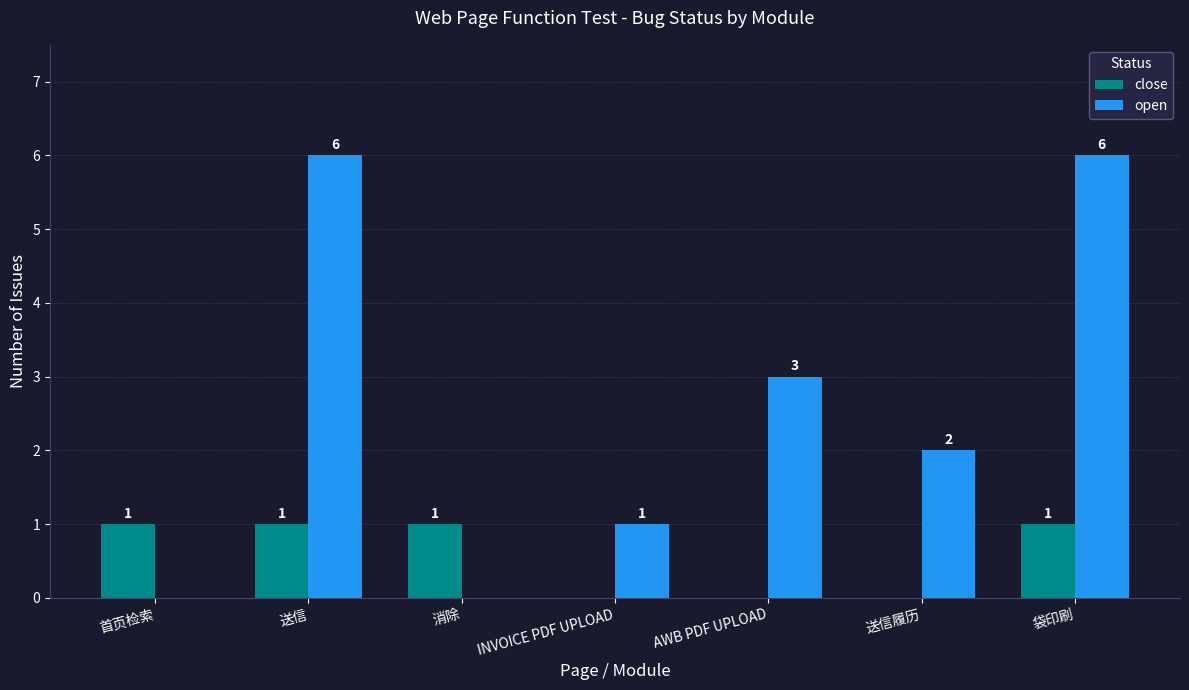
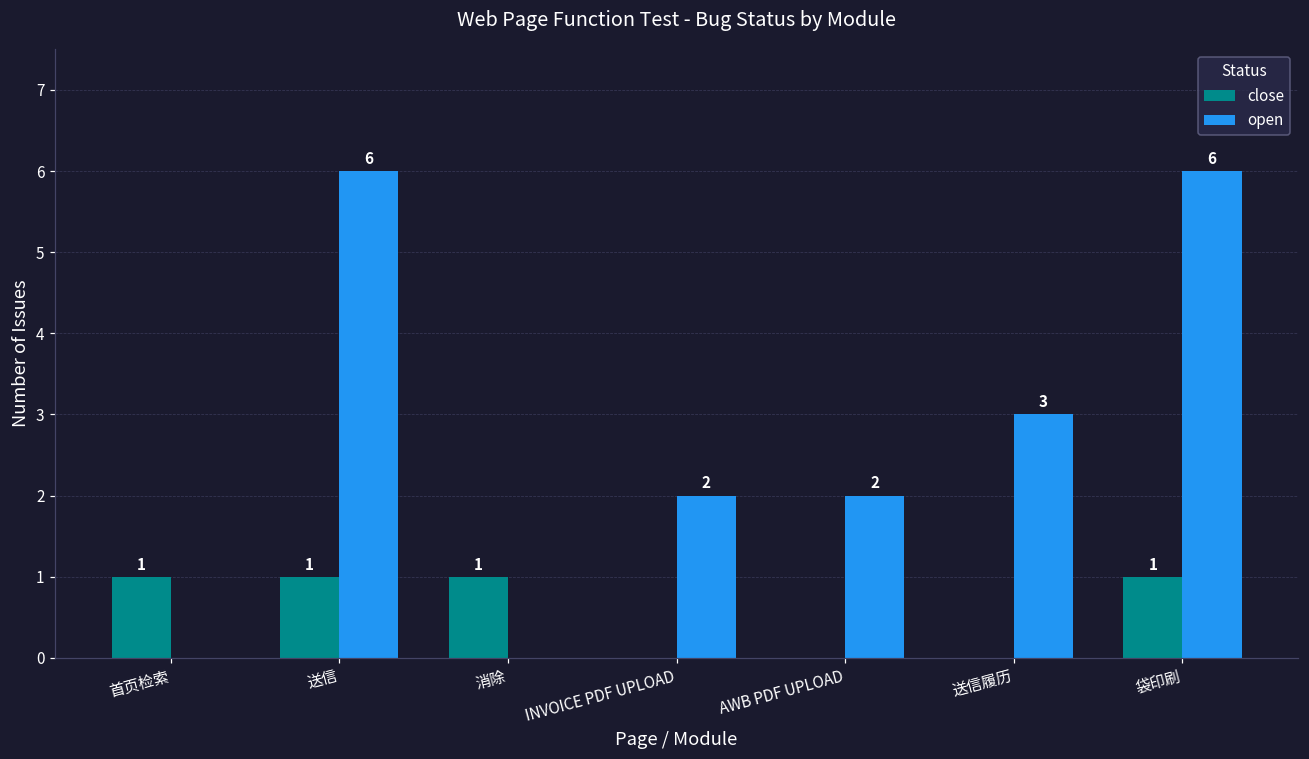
open, INVOICE PDF UPLOAD: 1 -> 2
open, AWB PDF UPLOAD: 3 -> 2
open, 送信履历: 2 -> 3
